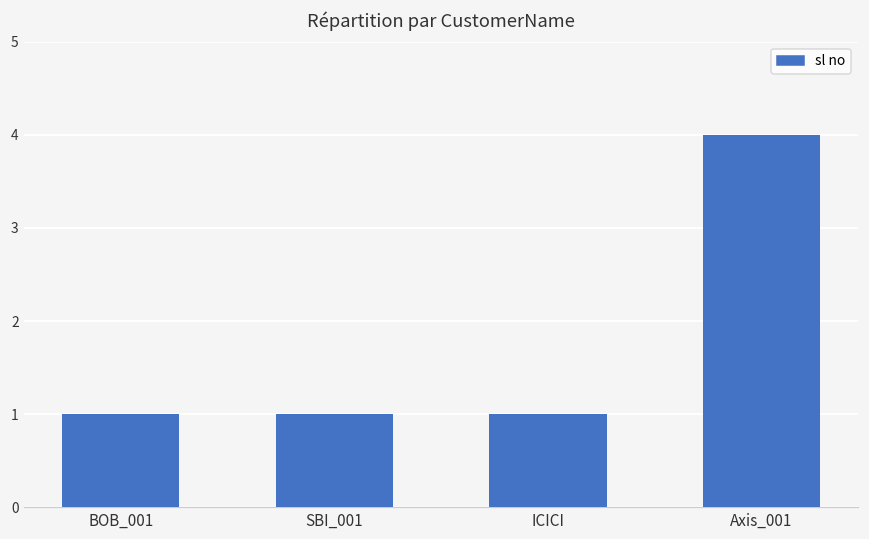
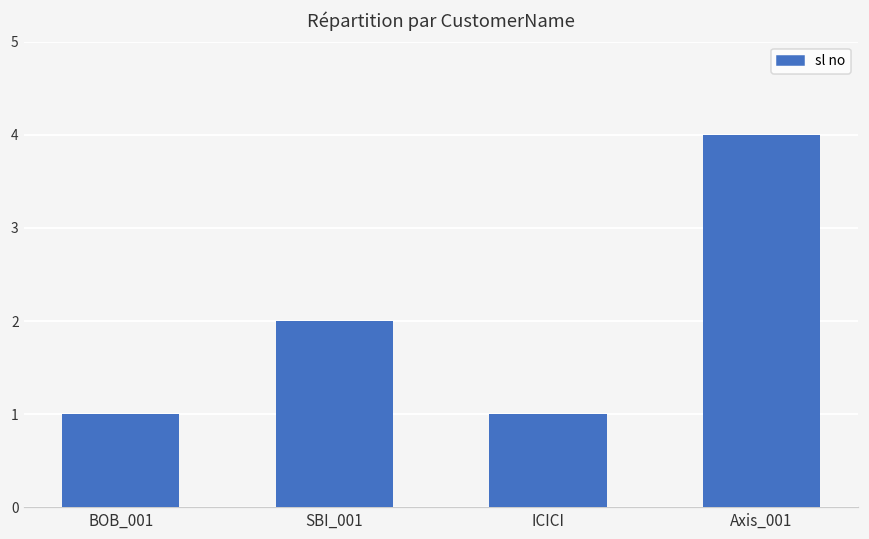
SBI_001: 1 -> 2
